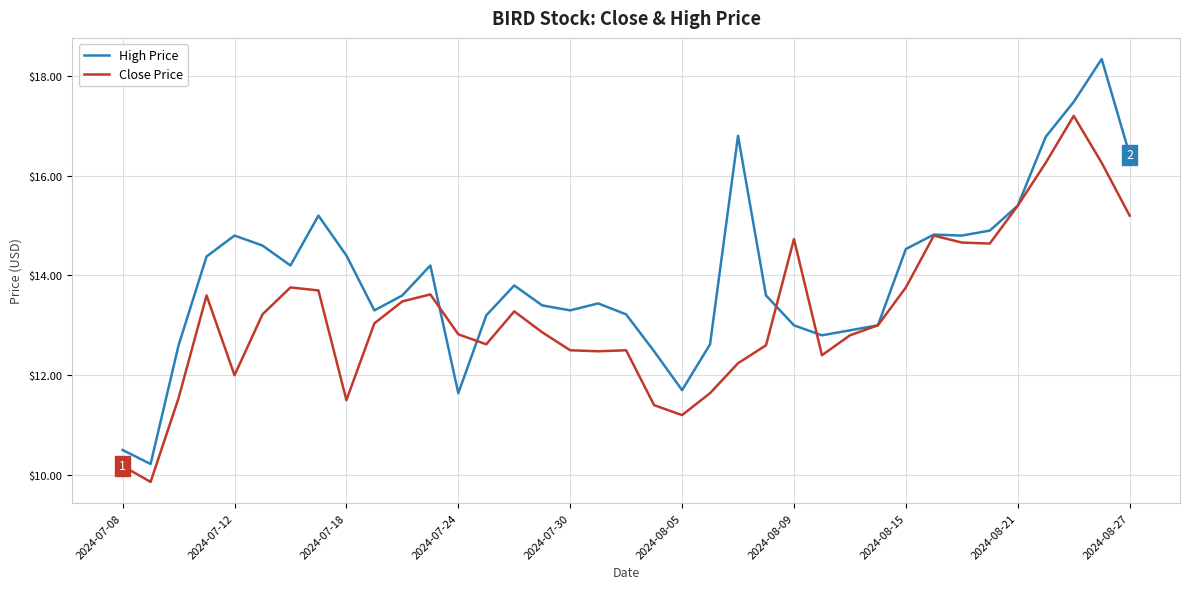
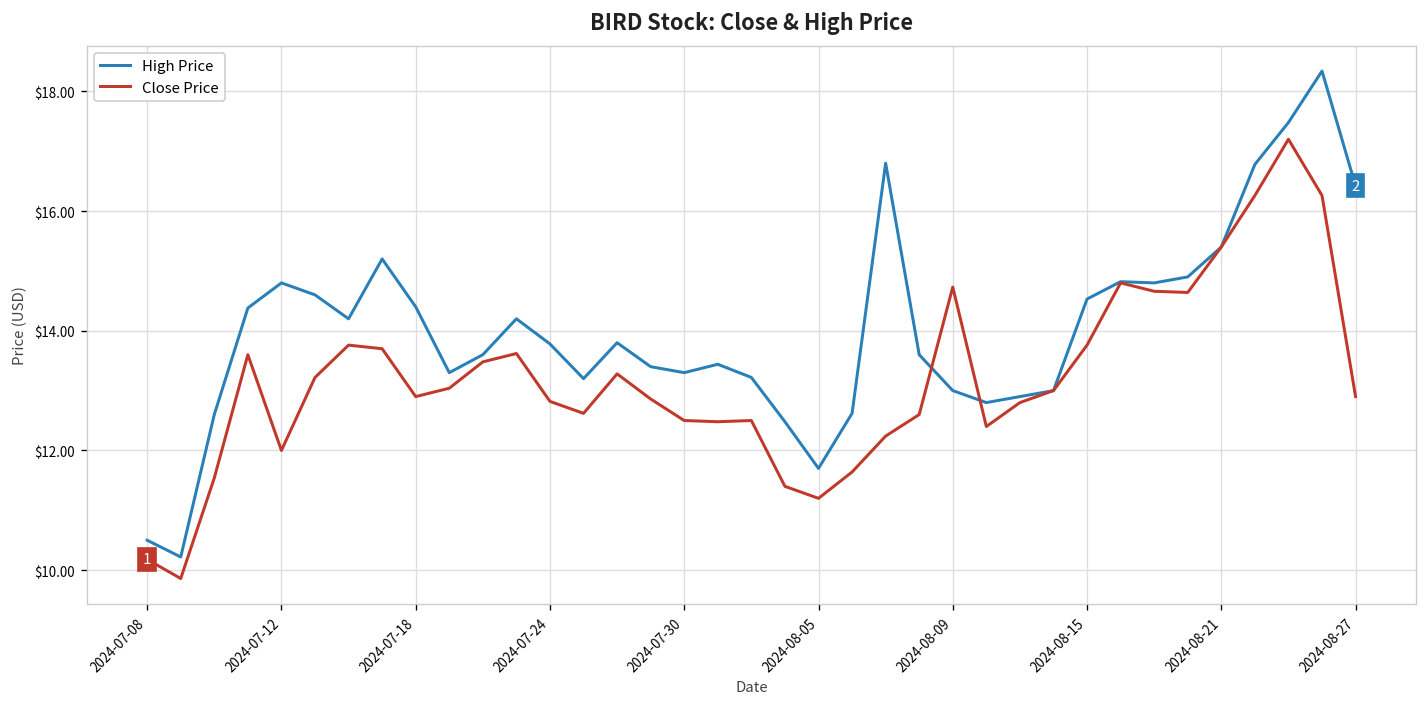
Close Price, 2024-07-18: $11.5 -> $12.9
High Price, 2024-07-24: $11.6 -> $13.8
Close Price, 2024-08-27: $15.2 -> $12.9
